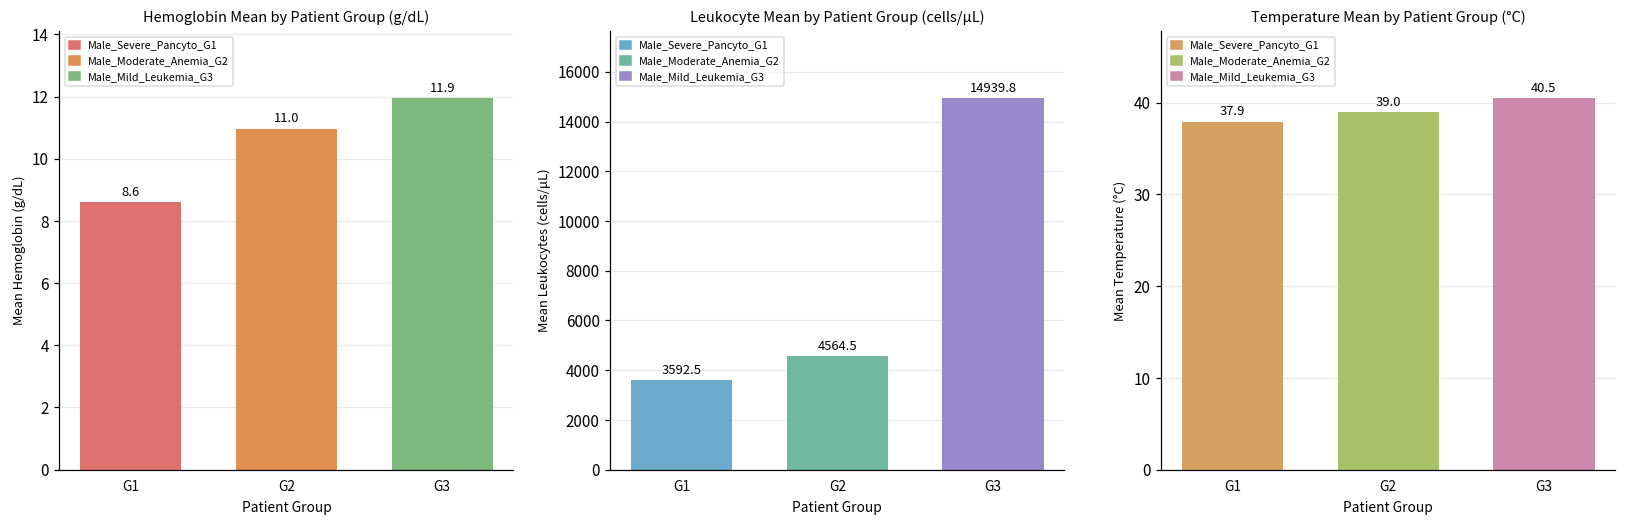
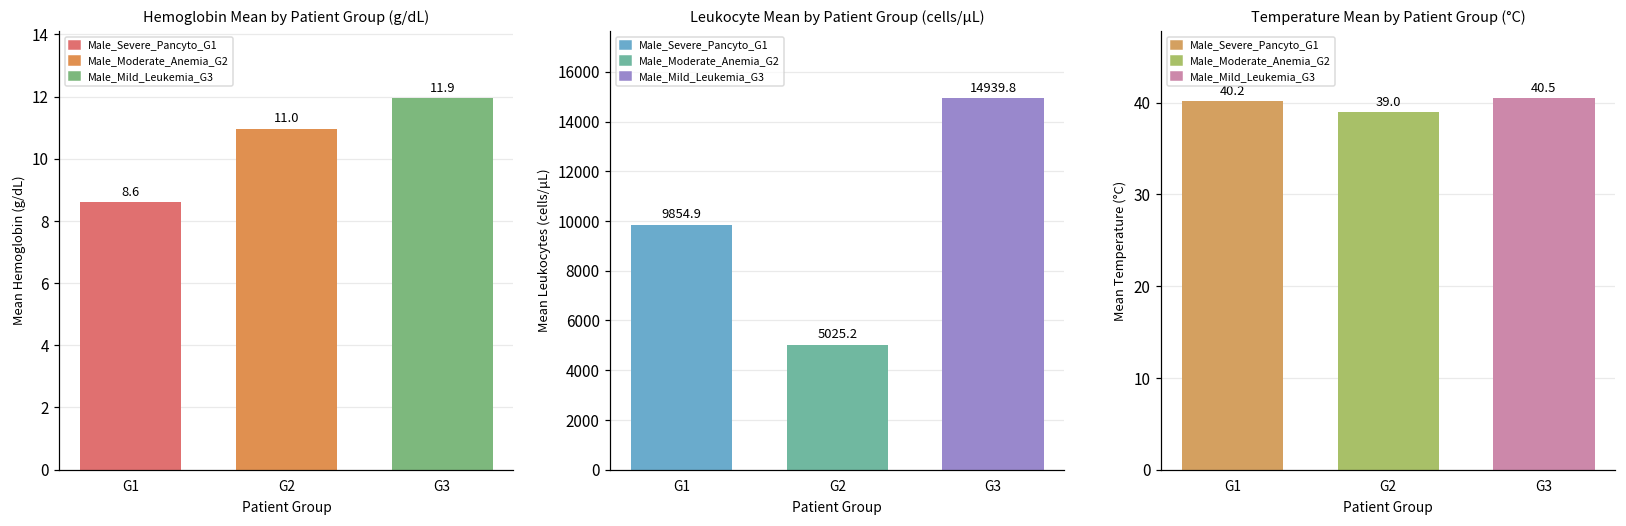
Leukocyte Mean by Patient Group (cells/μL), G1: 3592.5 -> 9854.9
Leukocyte Mean by Patient Group (cells/μL), G2: 4564.5 -> 5025.2
Temperature Mean by Patient Group (°C), G1: 38 -> 40
